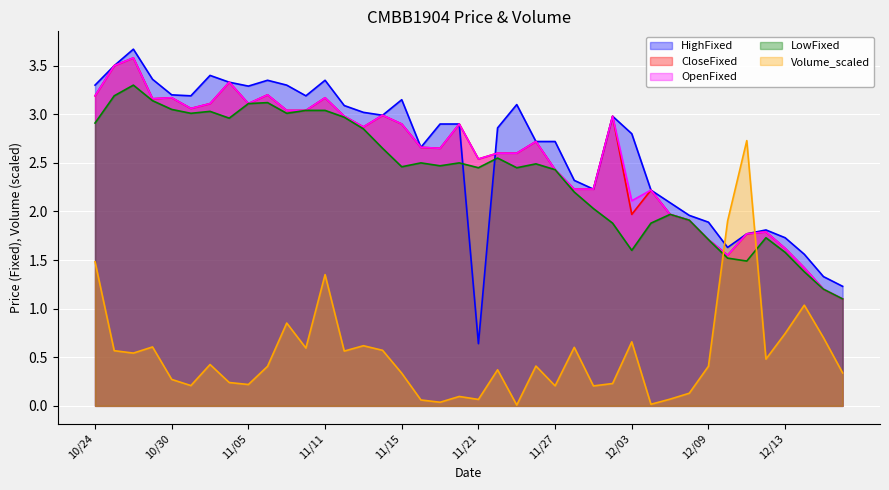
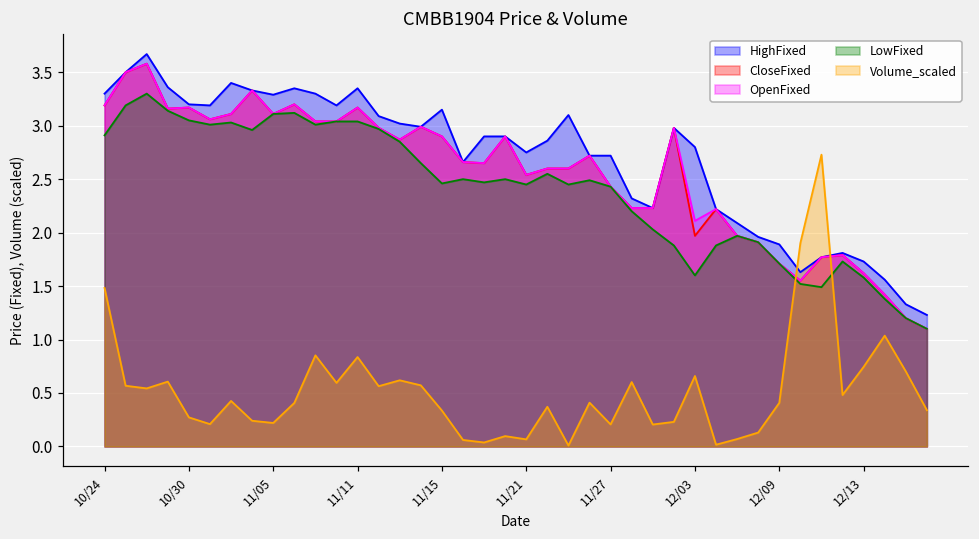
Volume_scaled, 11/11: 1.4 -> 0.8
HighFixed, 11/21: 0.6 -> 2.8
